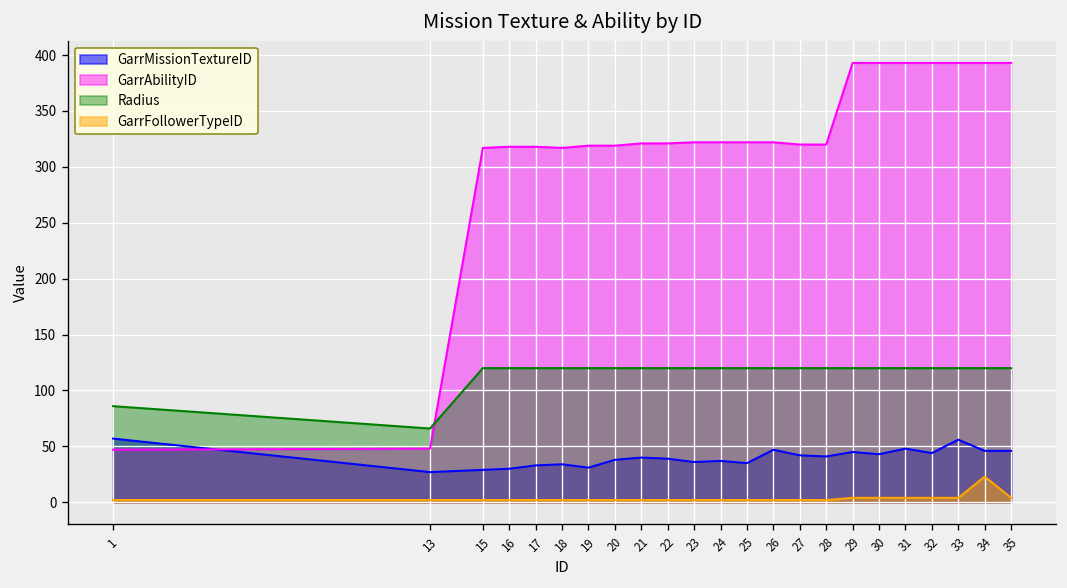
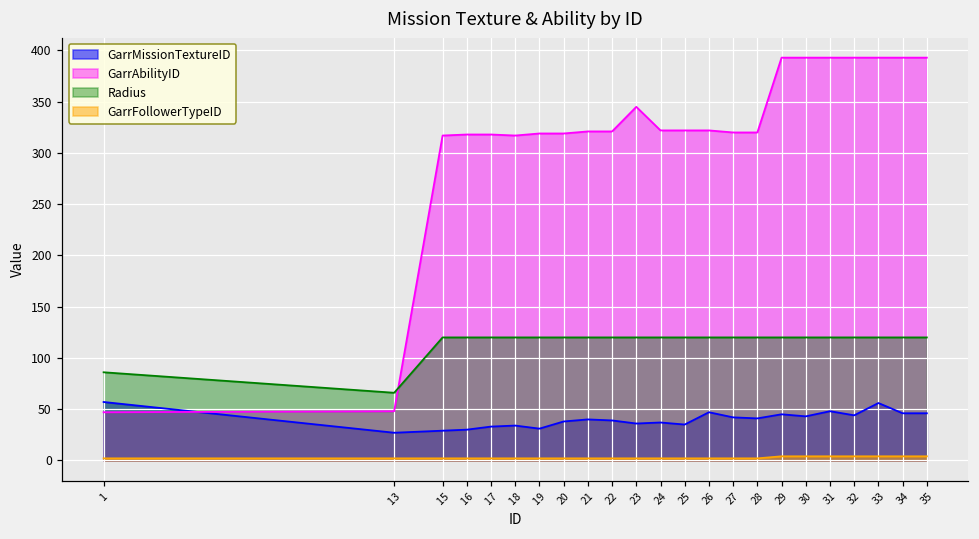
GarrAbilityID, 23: 320 -> 350
GarrFollowerTypeID, 34: 20 -> 0
